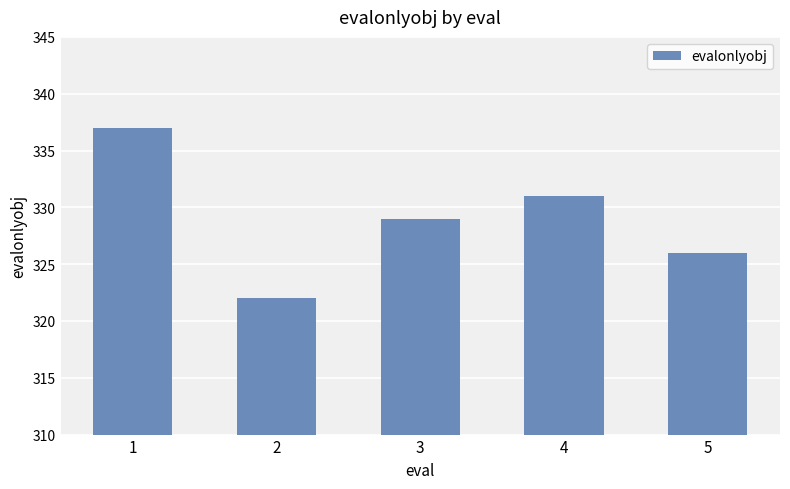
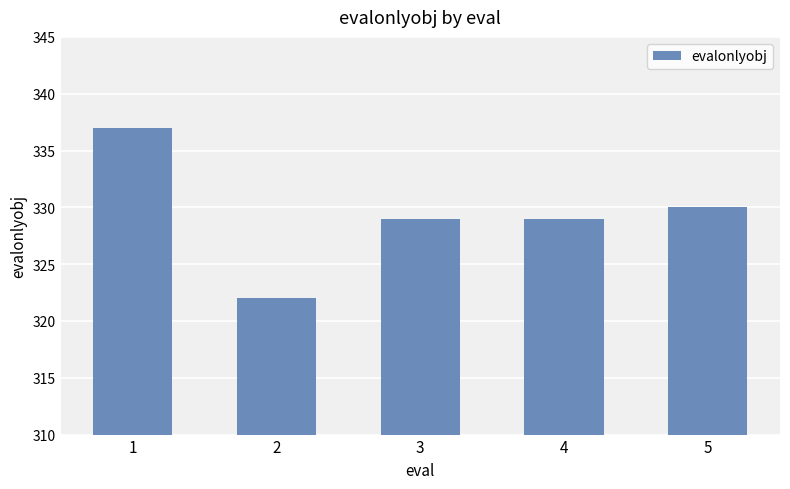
4: 331 -> 329
5: 326 -> 330
